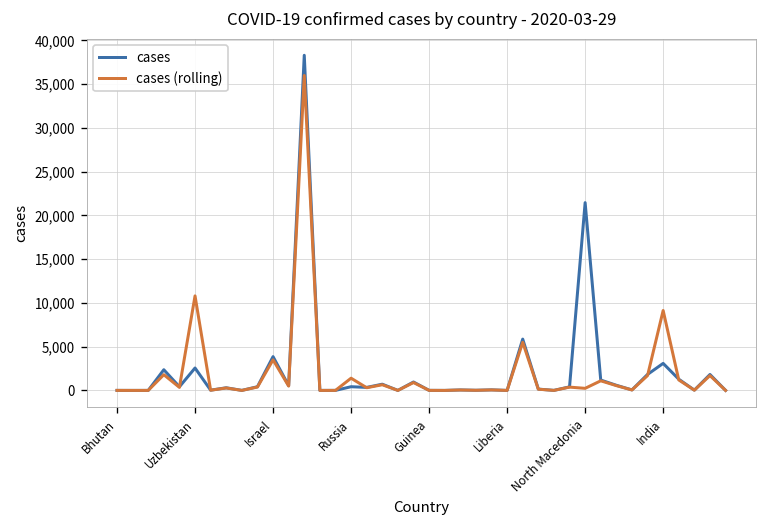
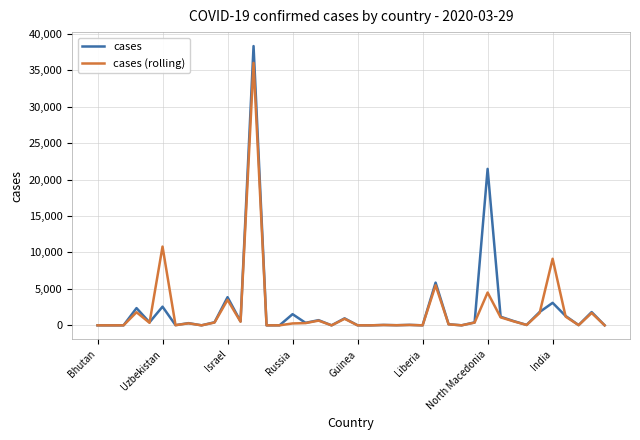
cases, Russia: 0 -> 2,000
cases (rolling), Russia: 1,000 -> 0
cases (rolling), North Macedonia: 0 -> 5,000
